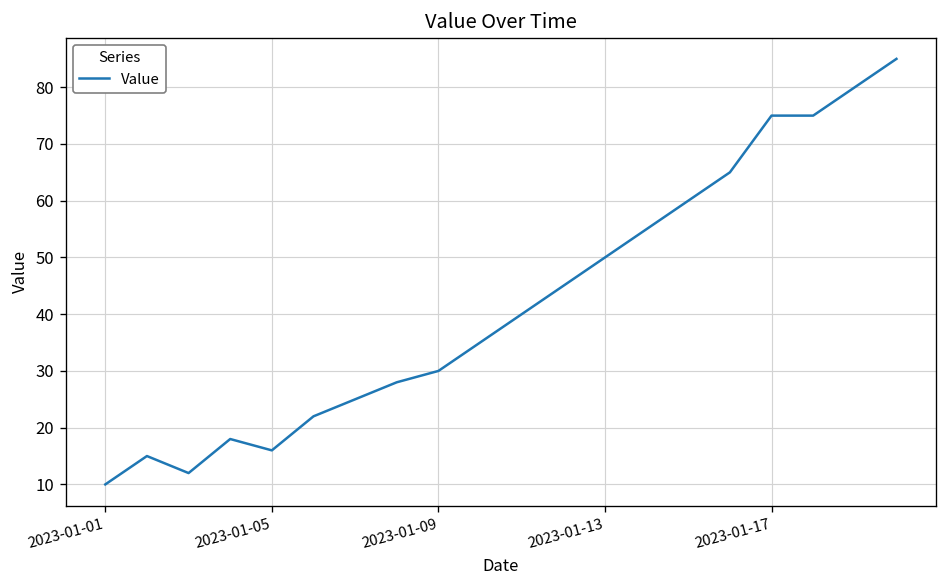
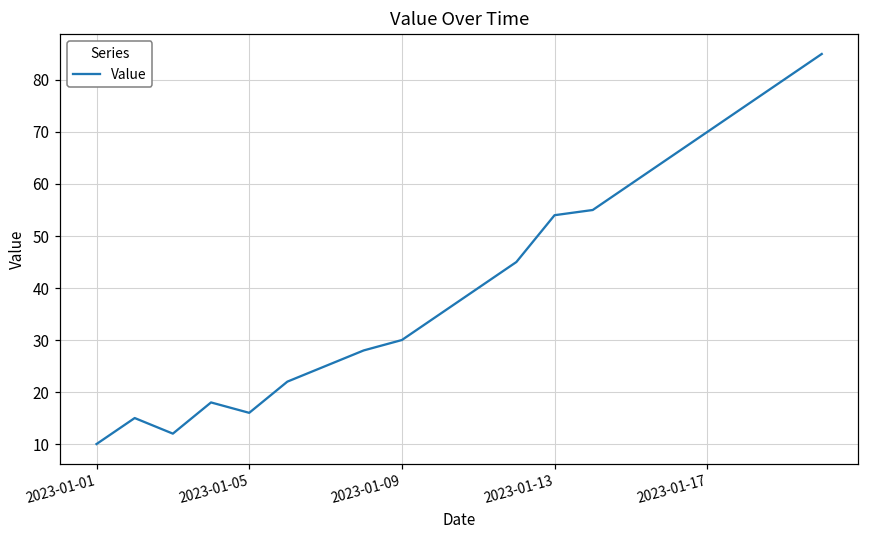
2023-01-13: 50 -> 54
2023-01-17: 75 -> 70
